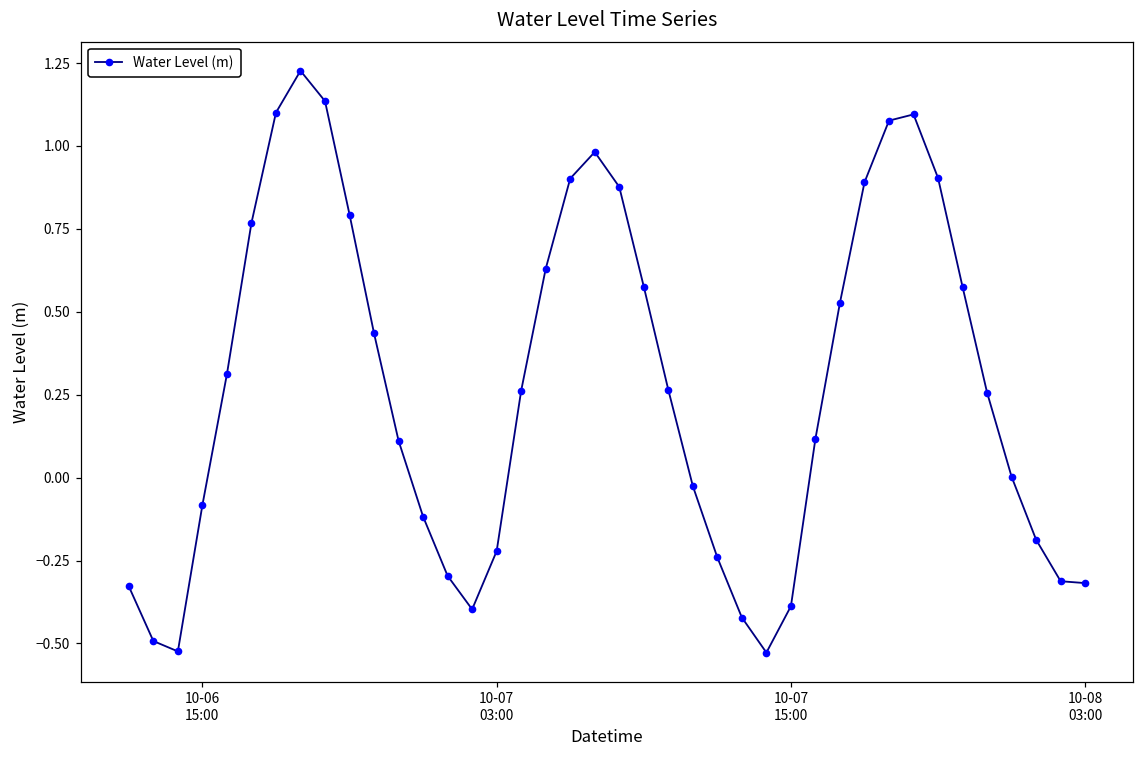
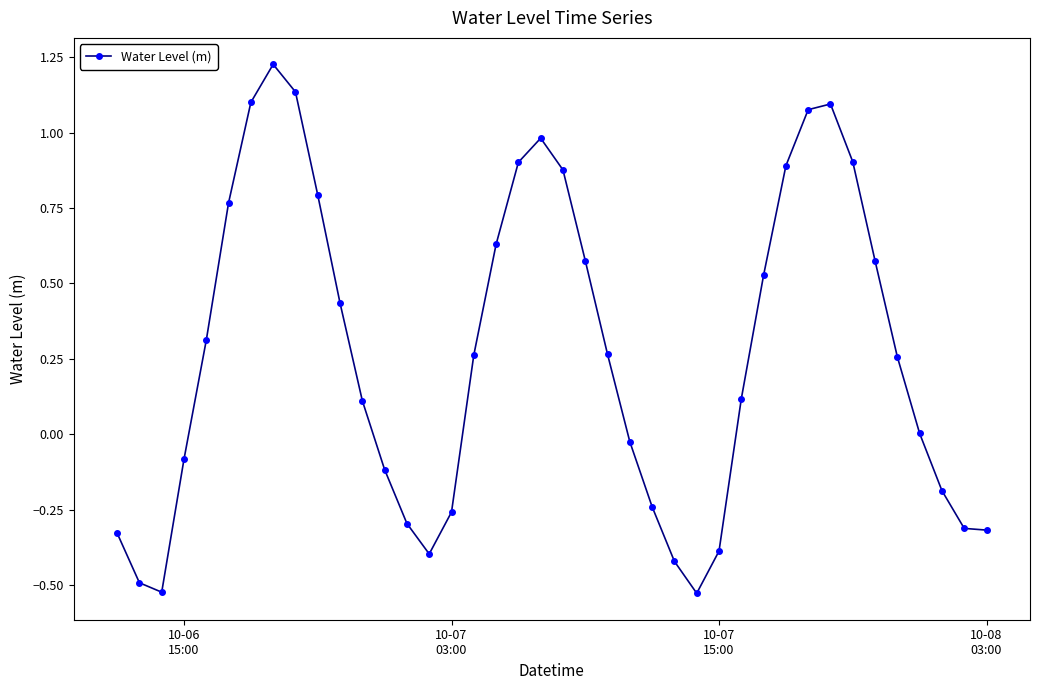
10-07 03:00: -0.22 -> -0.26
